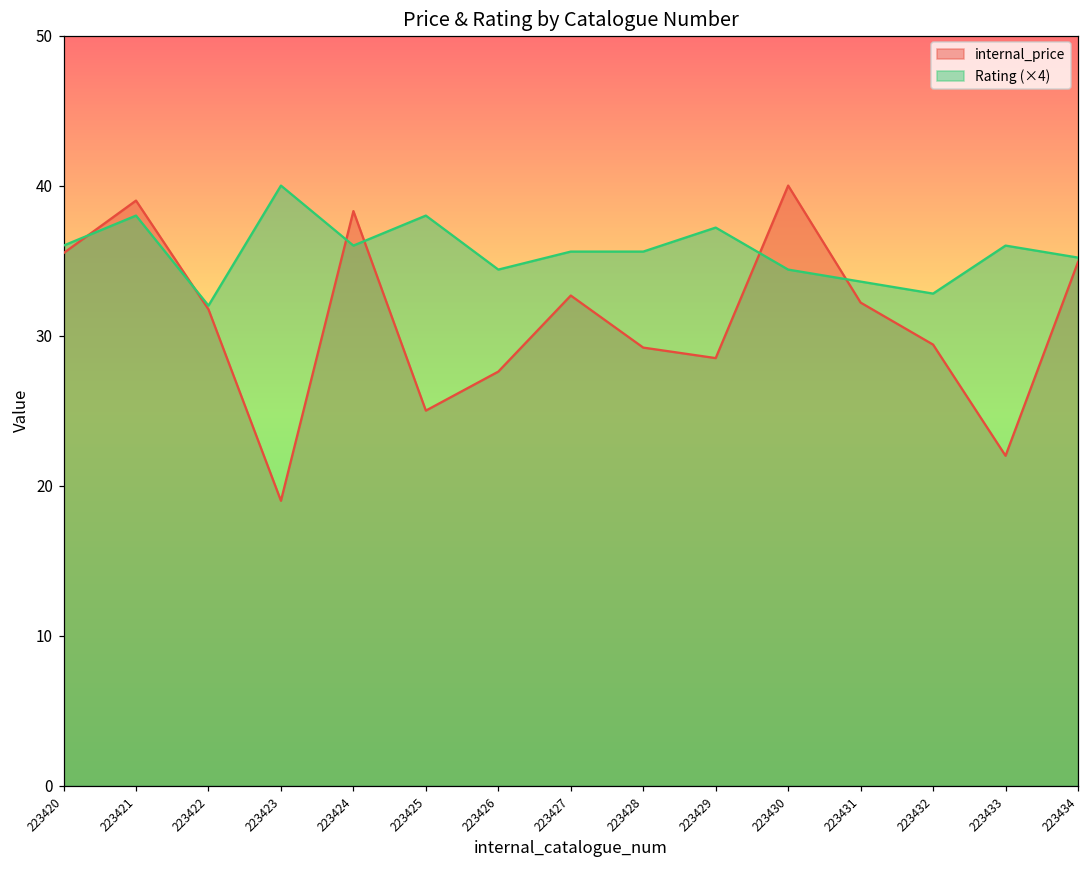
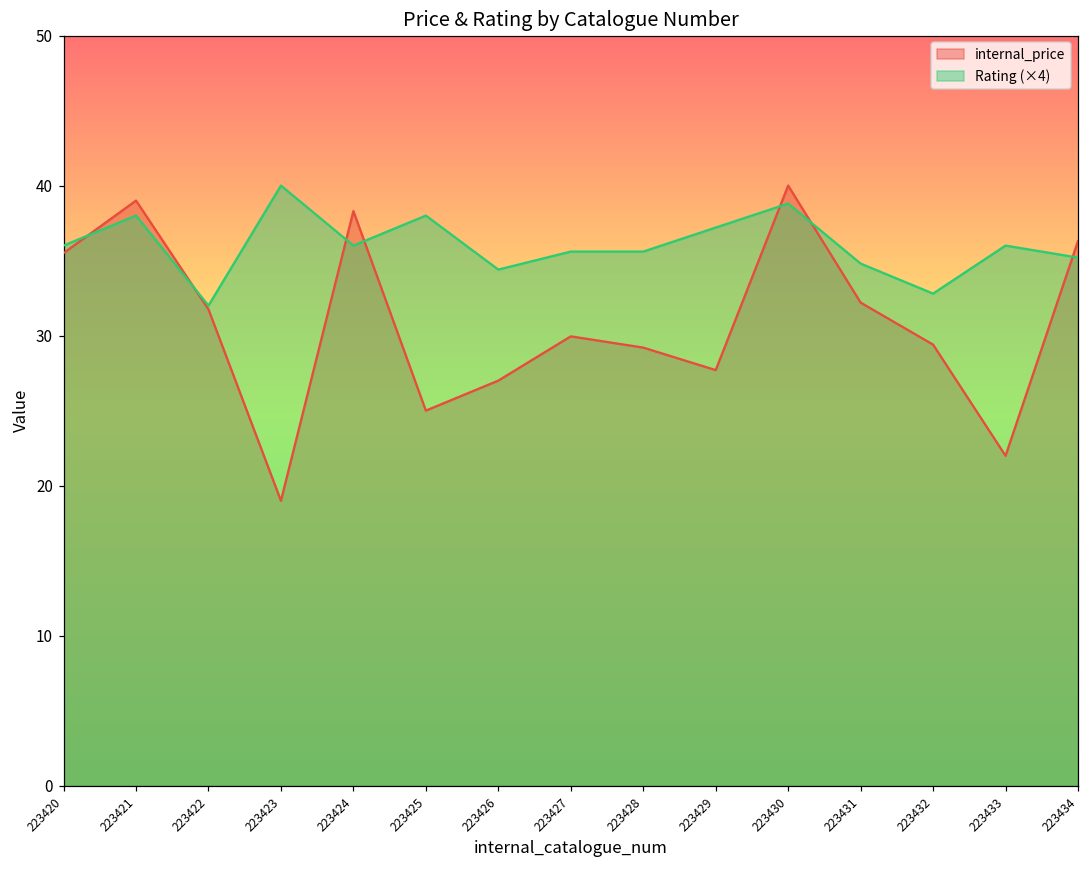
internal_price, 223426: 27.6 -> 27.0
internal_price, 223427: 32.7 -> 30.0
internal_price, 223429: 28.5 -> 27.7
Rating (×4), 223430: 34.4 -> 38.8
Rating (×4), 223431: 33.6 -> 34.8
internal_price, 223434: 34.9 -> 36.3
